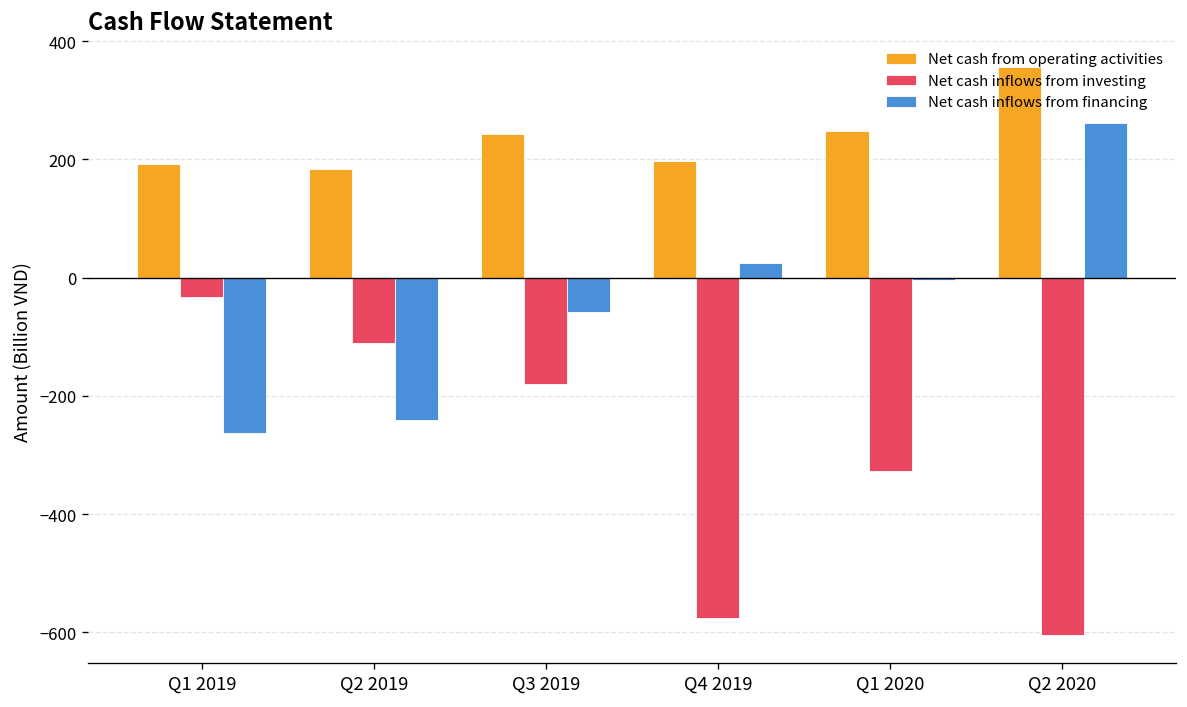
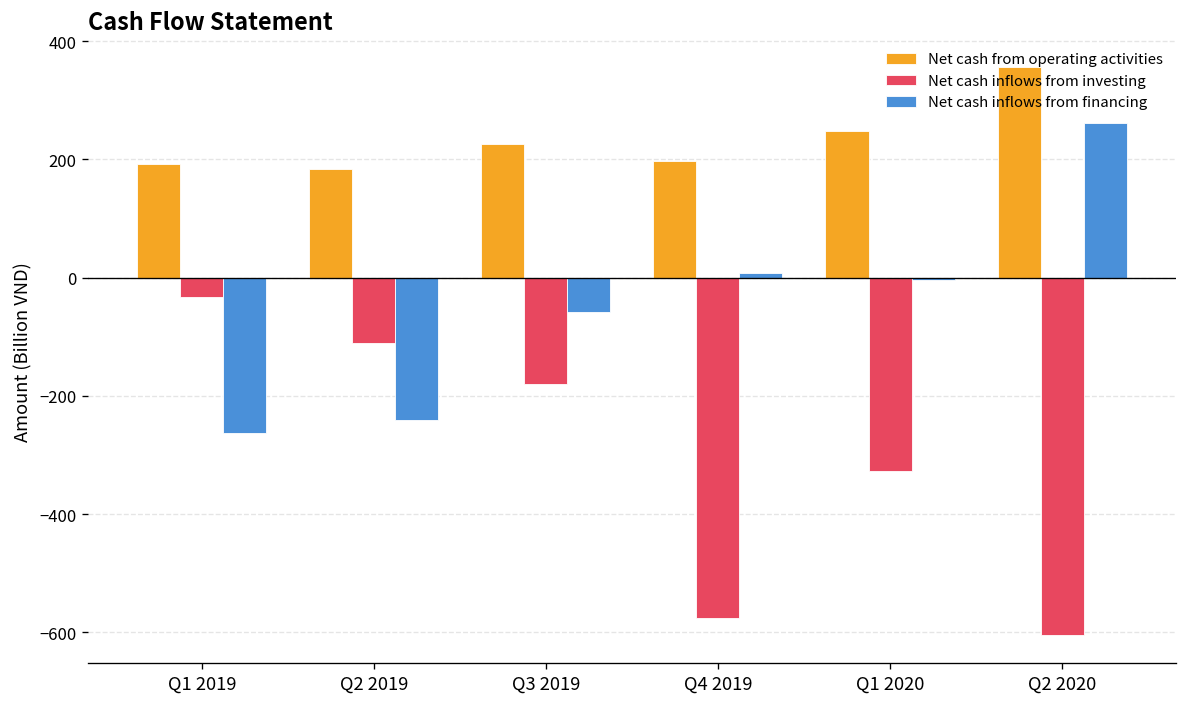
Net cash from operating activities, Q3 2019: 240 -> 230
Net cash inflows from financing, Q4 2019: 20 -> 10
